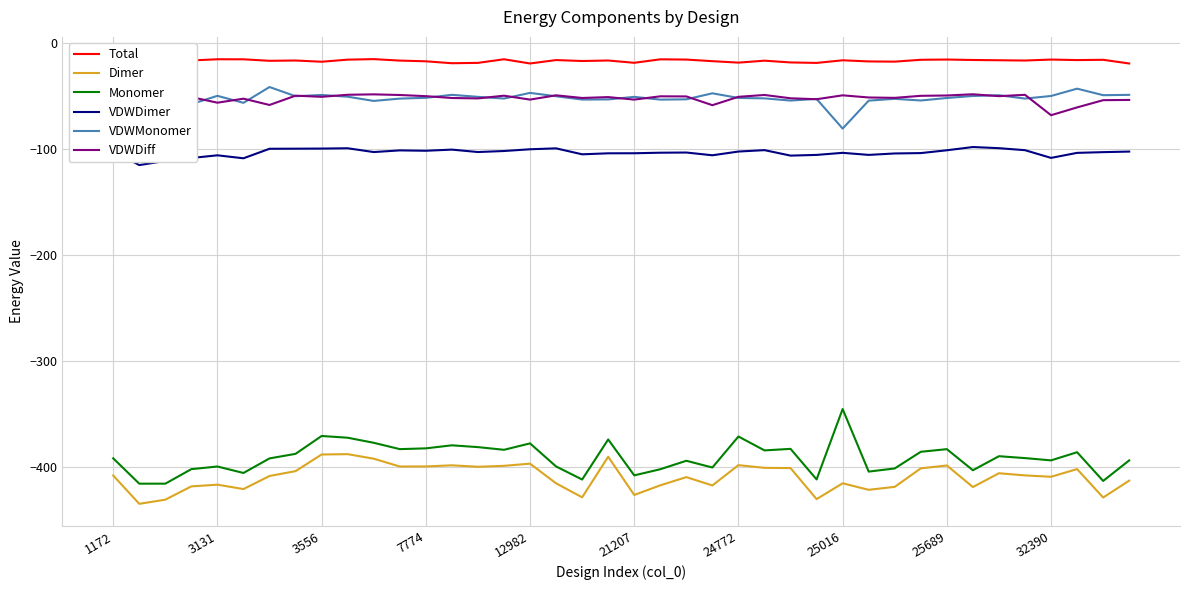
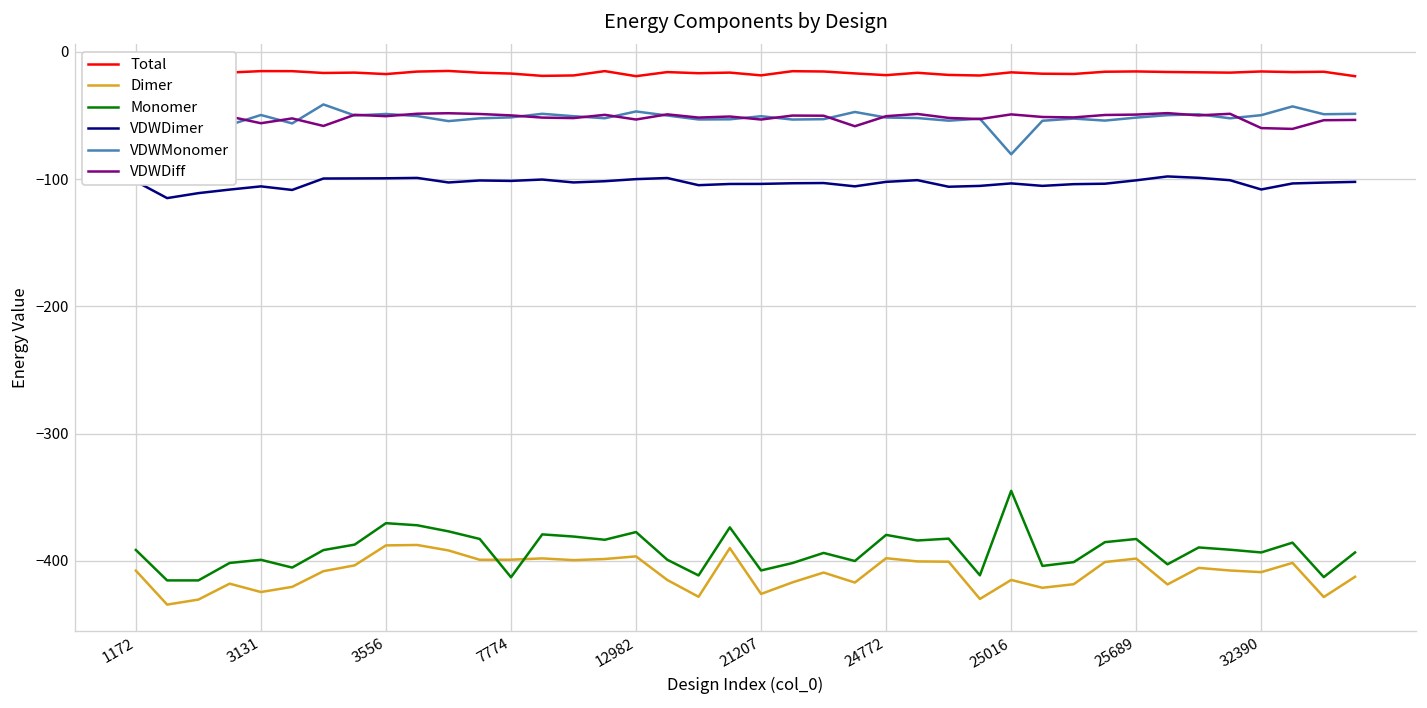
Dimer, 3131: -416 -> -424
Monomer, 7774: -382 -> -413
Monomer, 24772: -371 -> -380
VDWDiff, 32390: -68 -> -60
